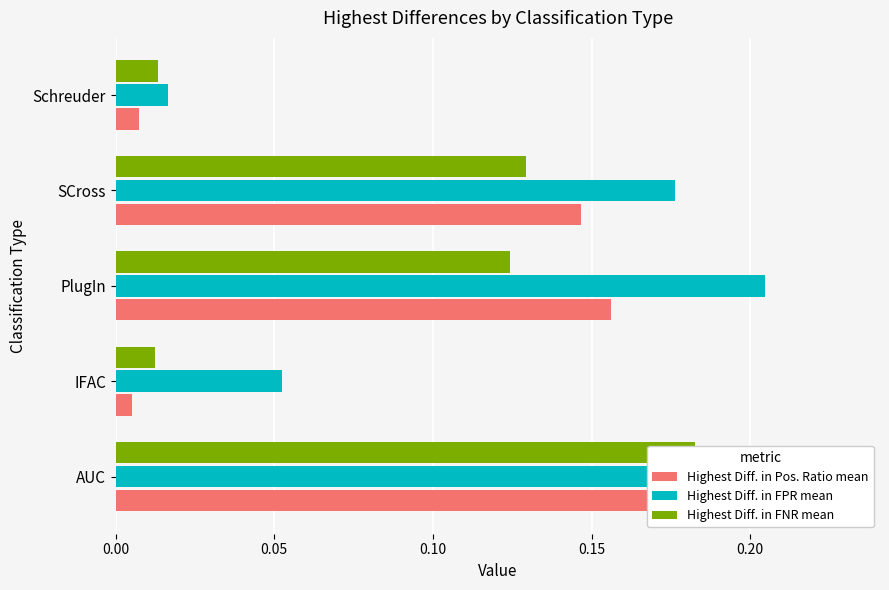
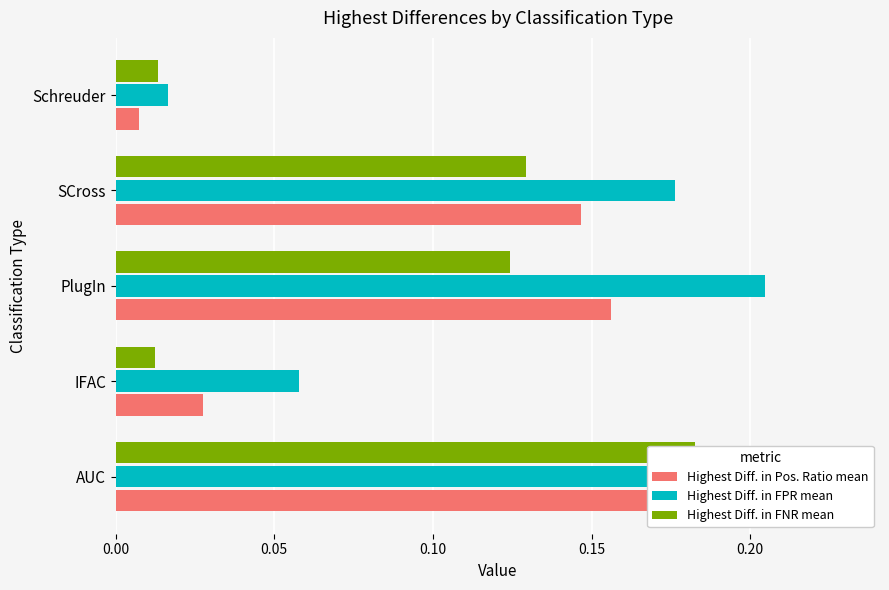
Highest Diff. in FPR mean, IFAC: 0.053 -> 0.058
Highest Diff. in Pos. Ratio mean, IFAC: 0.005 -> 0.028
